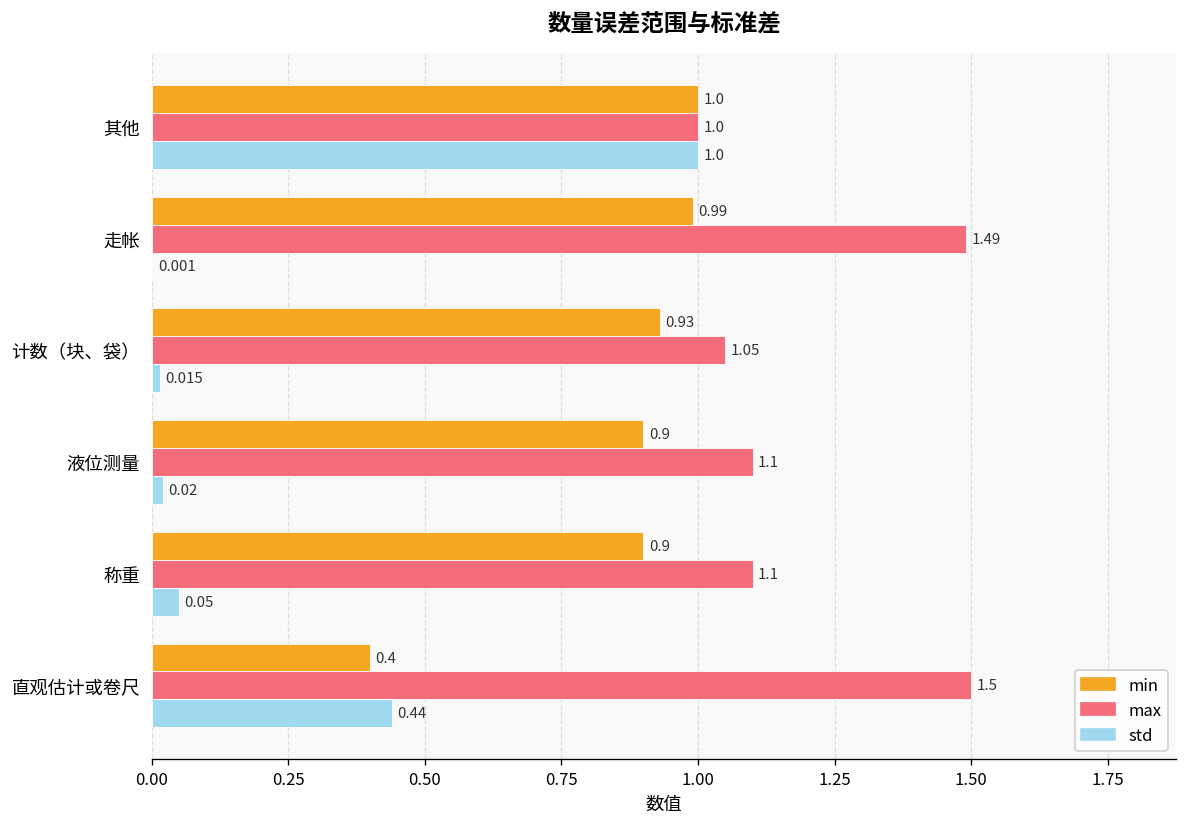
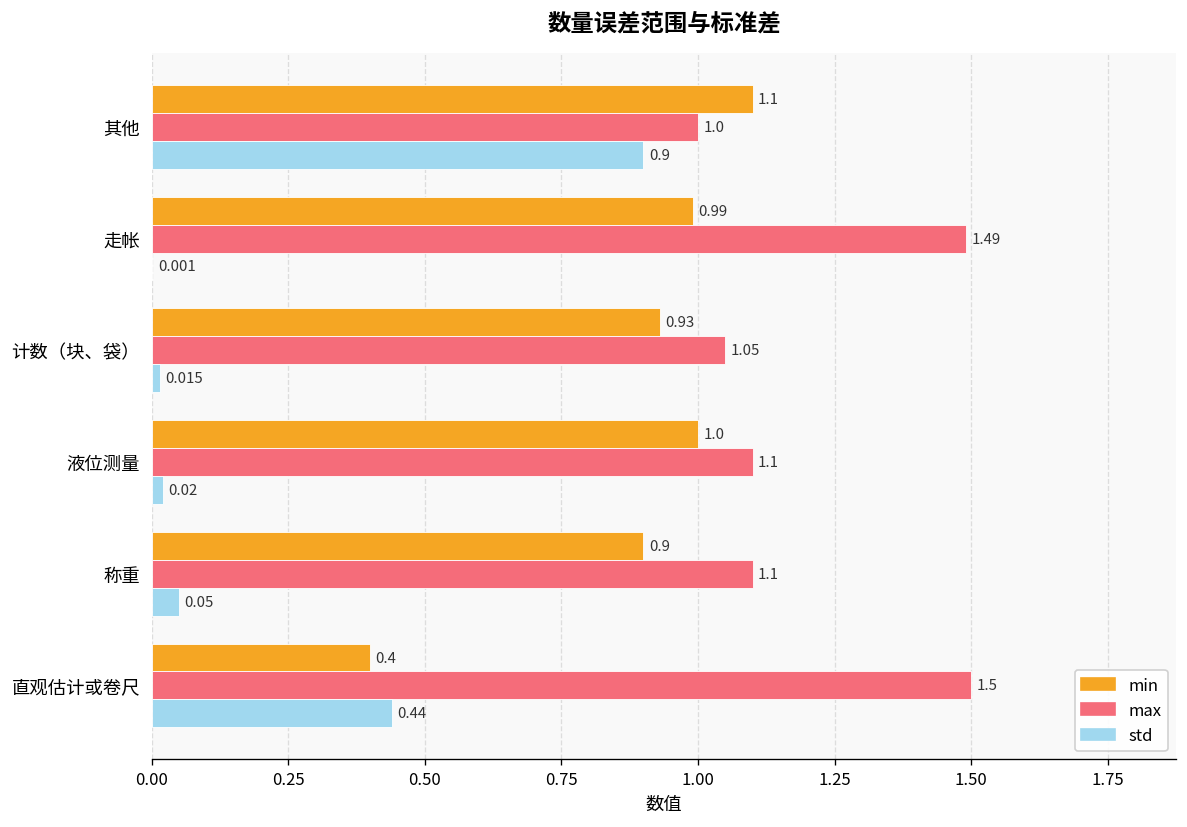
min, 其他: 1.0 -> 1.1
std, 其他: 1.0 -> 0.9
min, 液位测量: 0.9 -> 1.0
